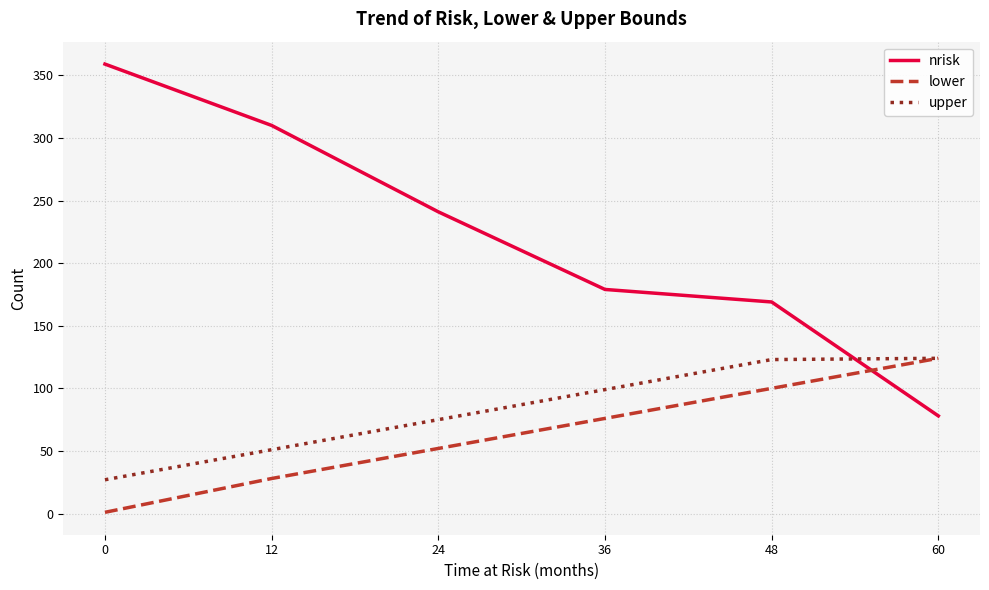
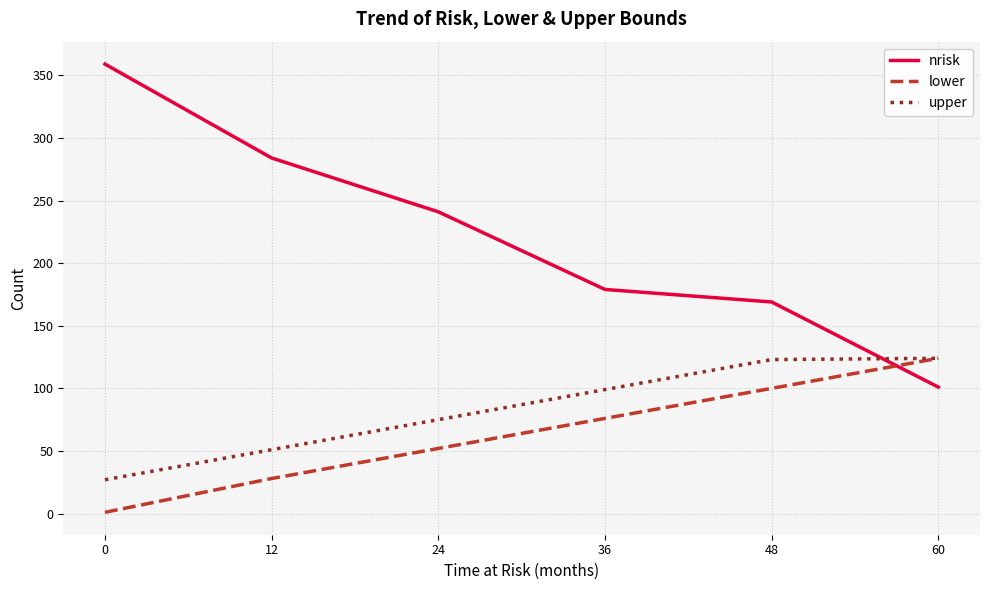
nrisk, 12: 310 -> 284
nrisk, 60: 78 -> 101
